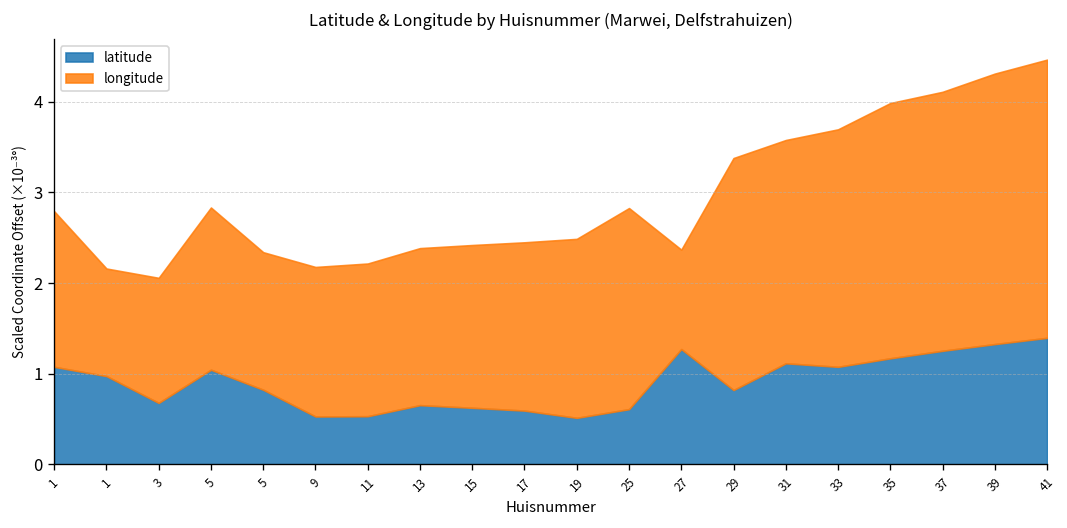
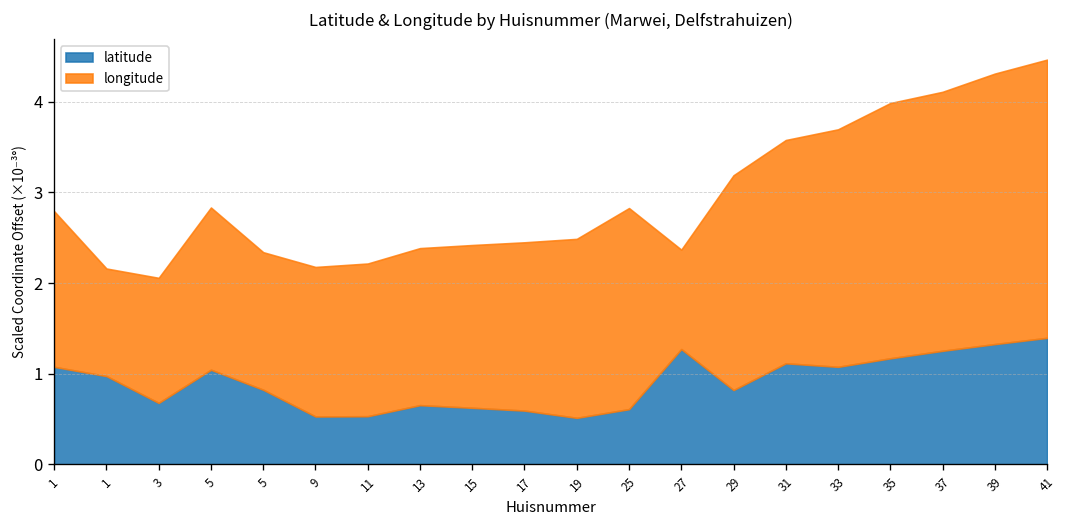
longitude, 29: 2.6 -> 2.4
